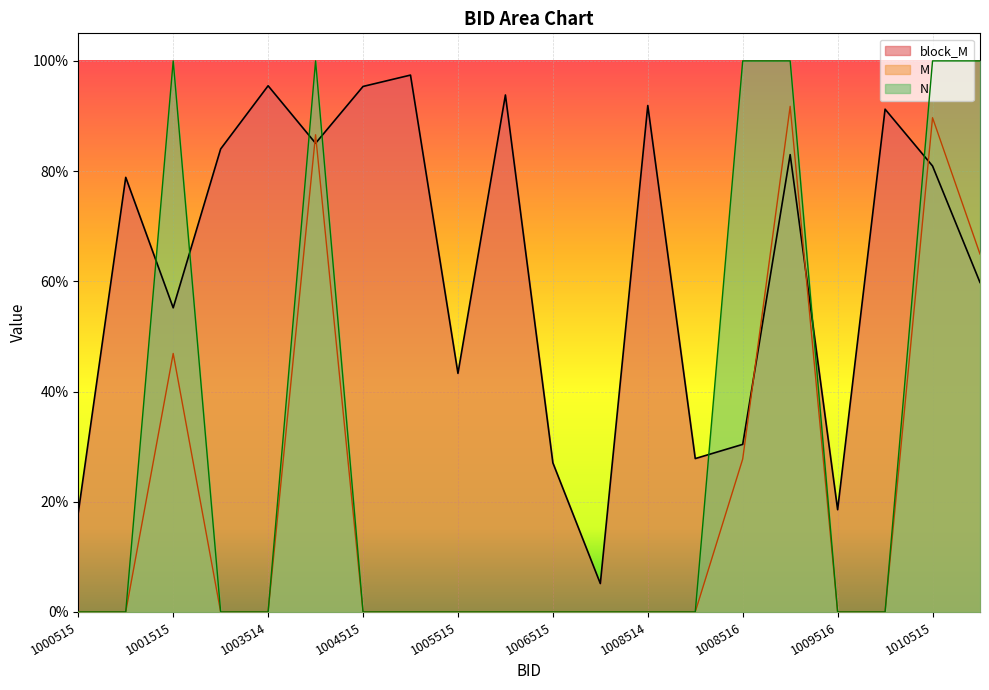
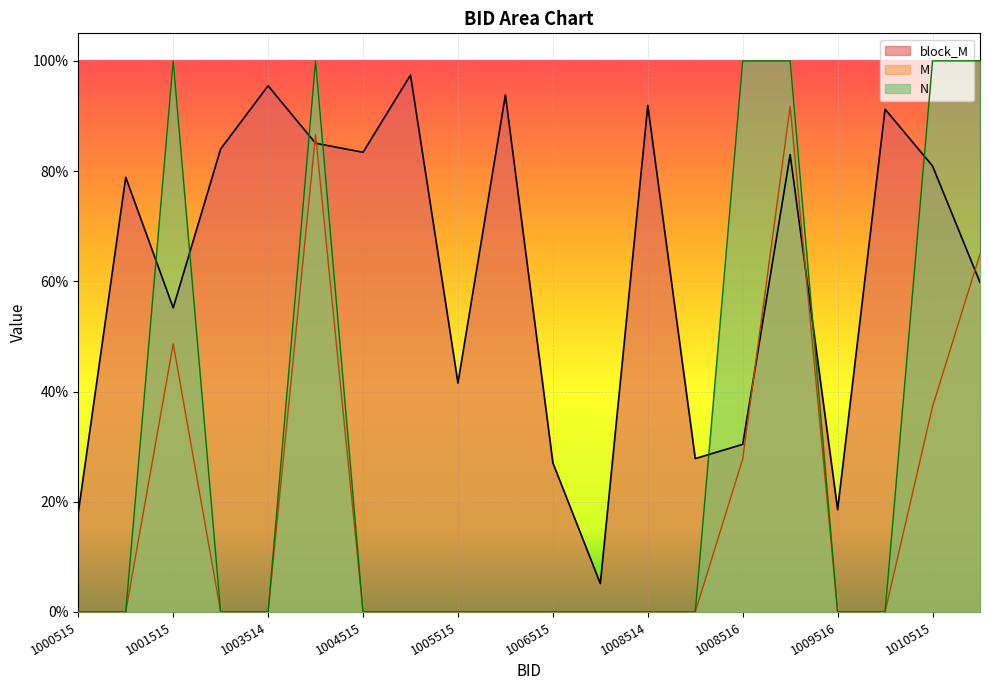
M, 1001515: 47% -> 49%
block_M, 1004515: 95% -> 83%
block_M, 1005515: 43% -> 42%
M, 1010515: 90% -> 37%
